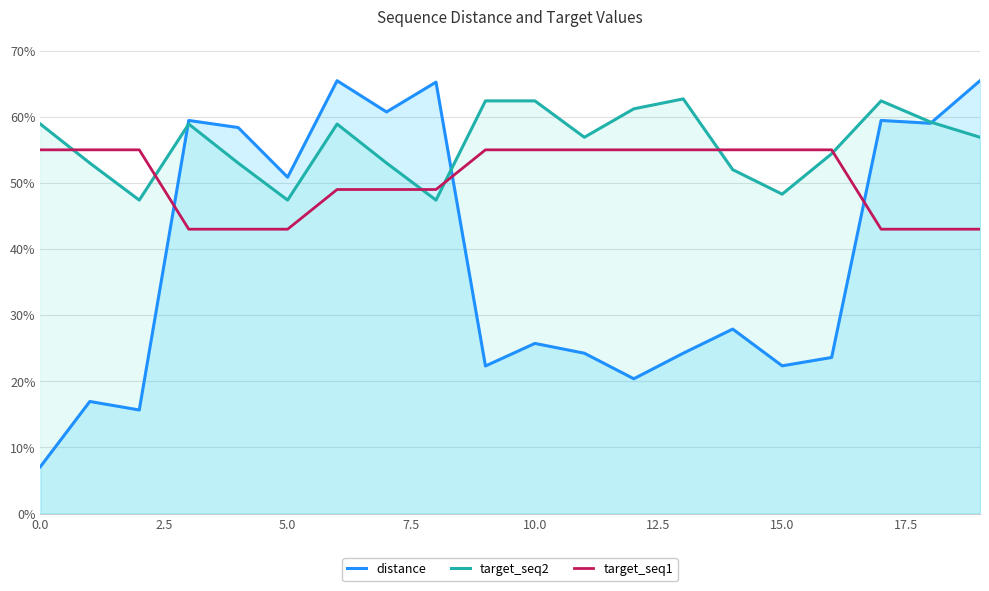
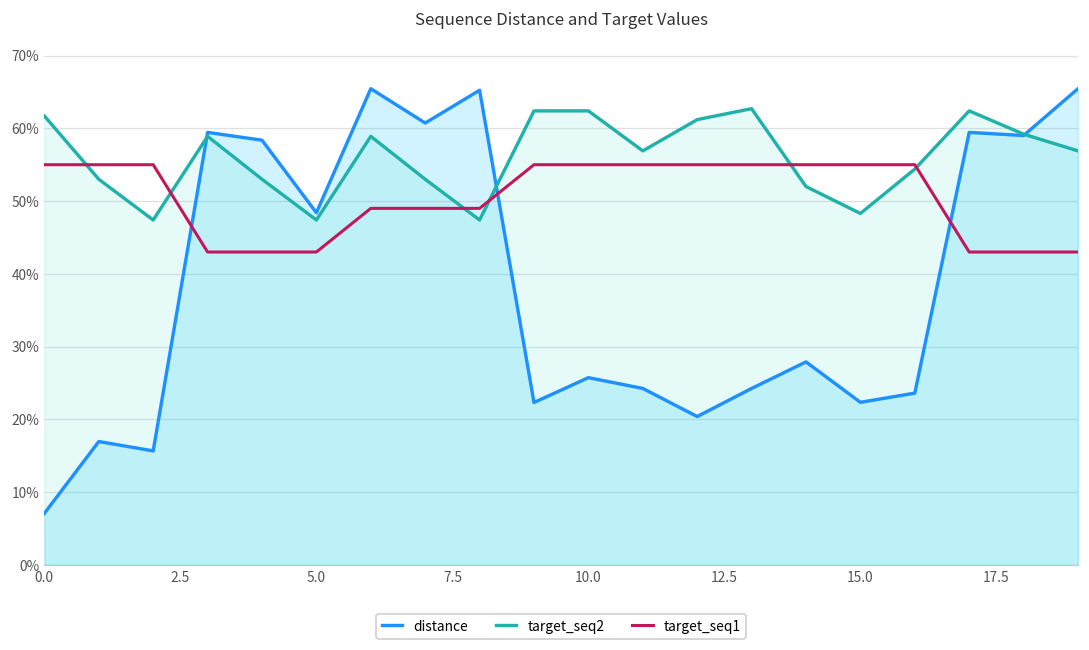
target_seq2, 0.0: 59% -> 62%
distance, 5.0: 51% -> 48%
